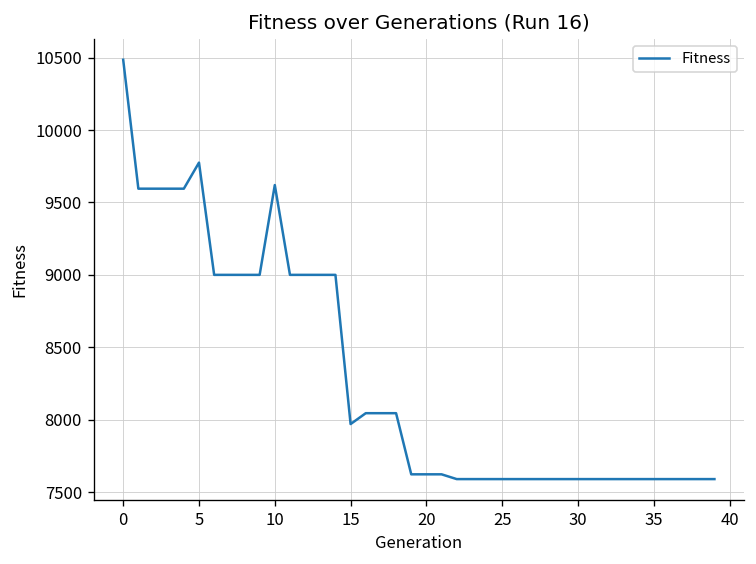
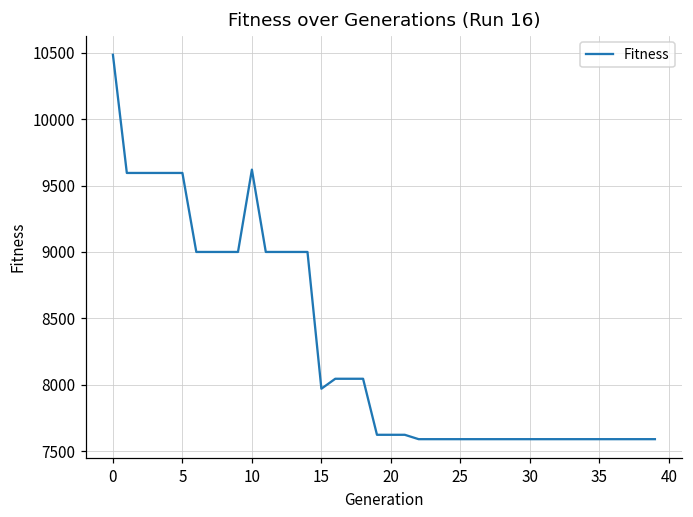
5: 9780 -> 9600
